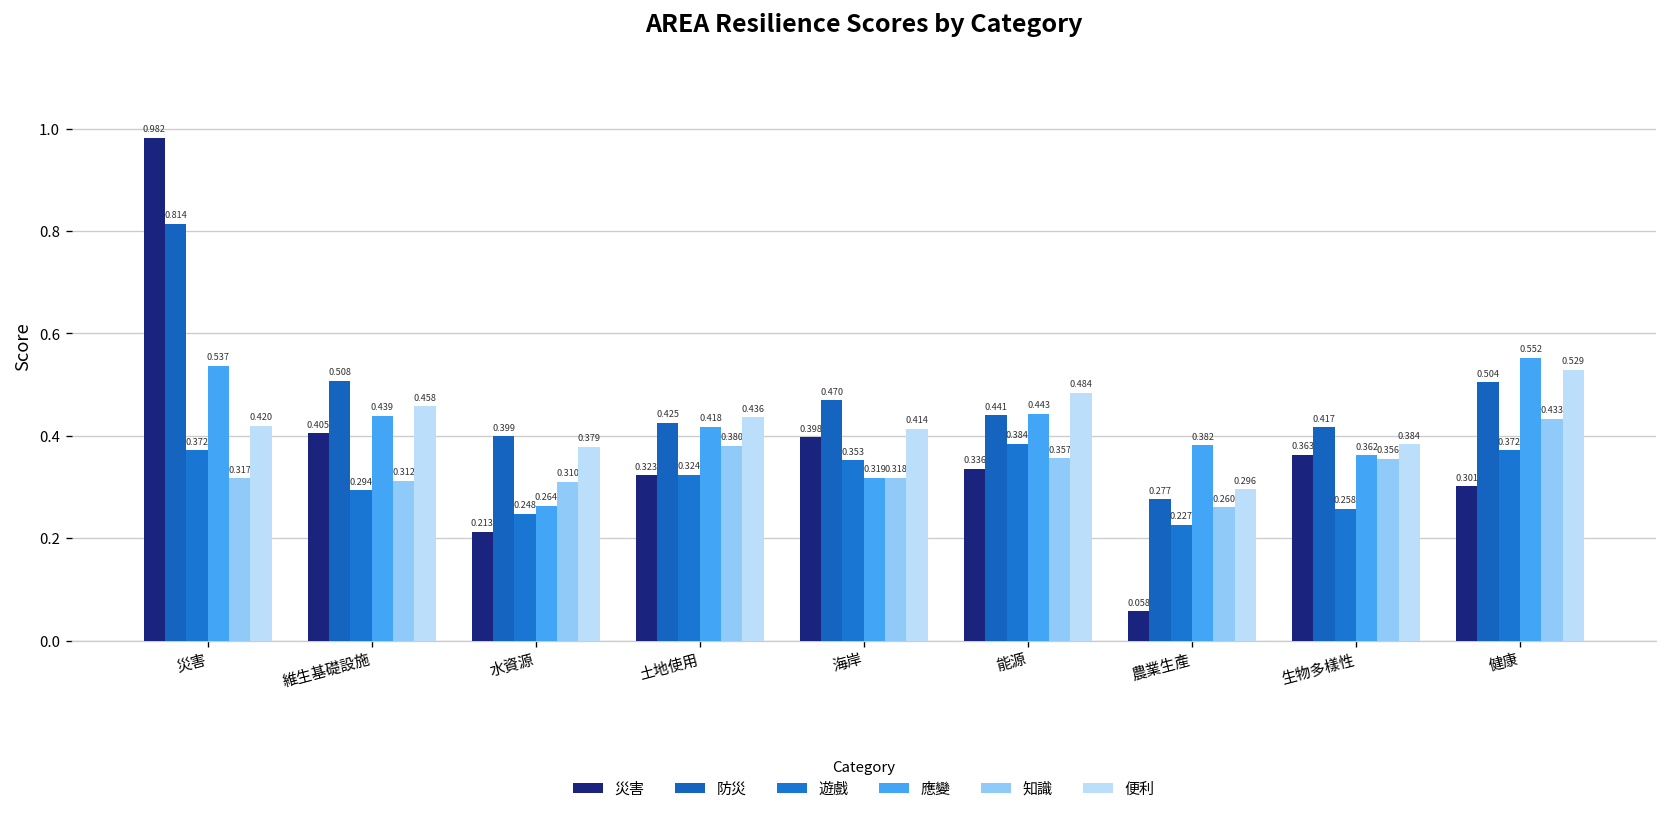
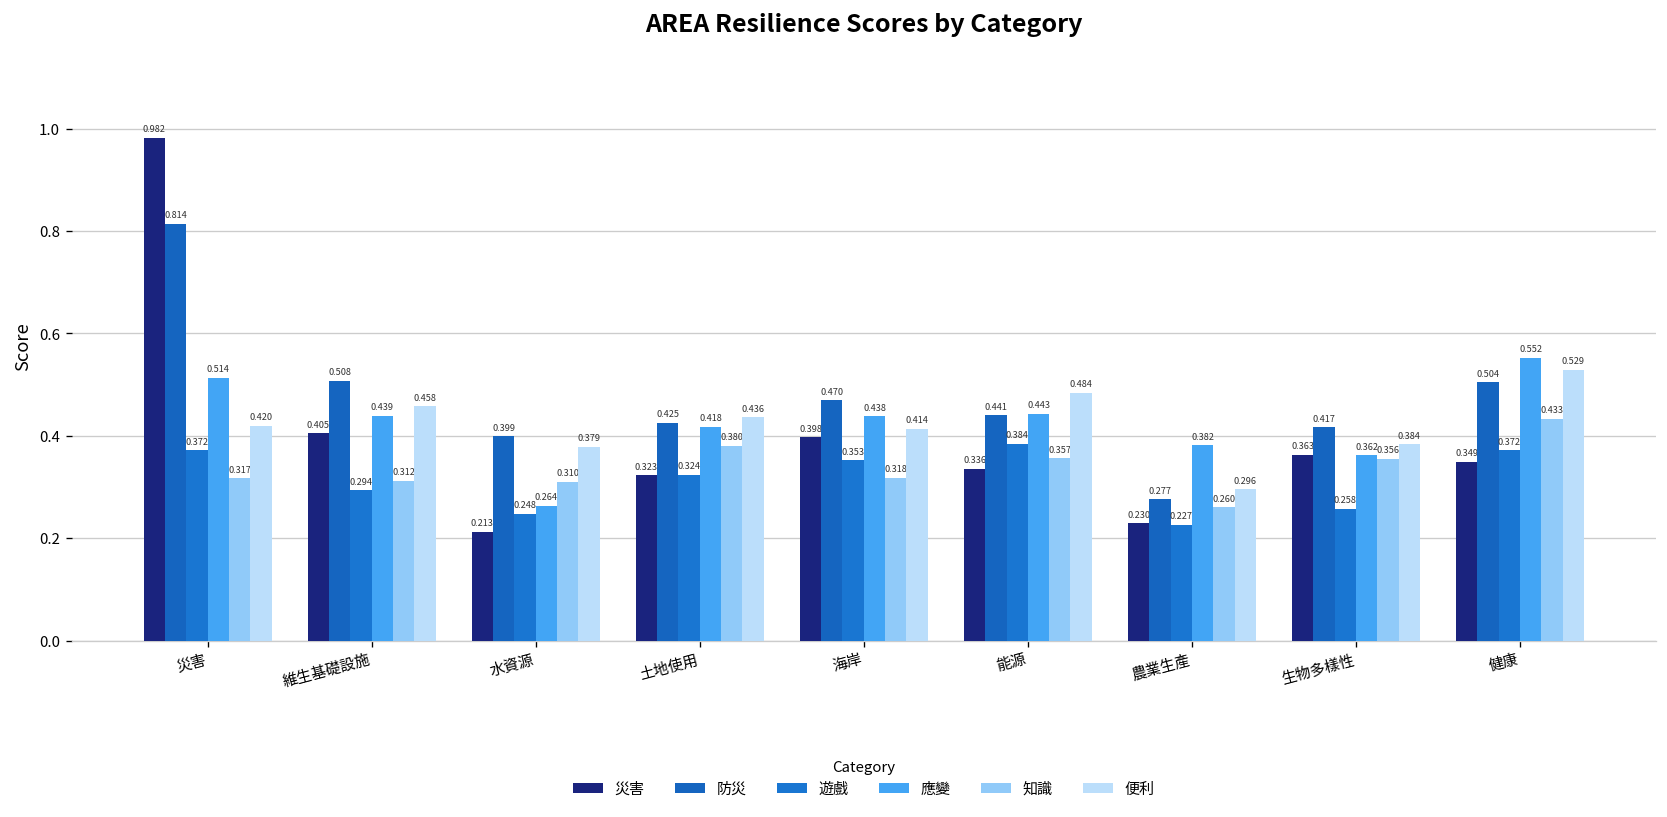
應變, 災害: 0.537 -> 0.514
應變, 海岸: 0.319 -> 0.438
災害, 農業生產: 0.058 -> 0.230
災害, 健康: 0.301 -> 0.349
